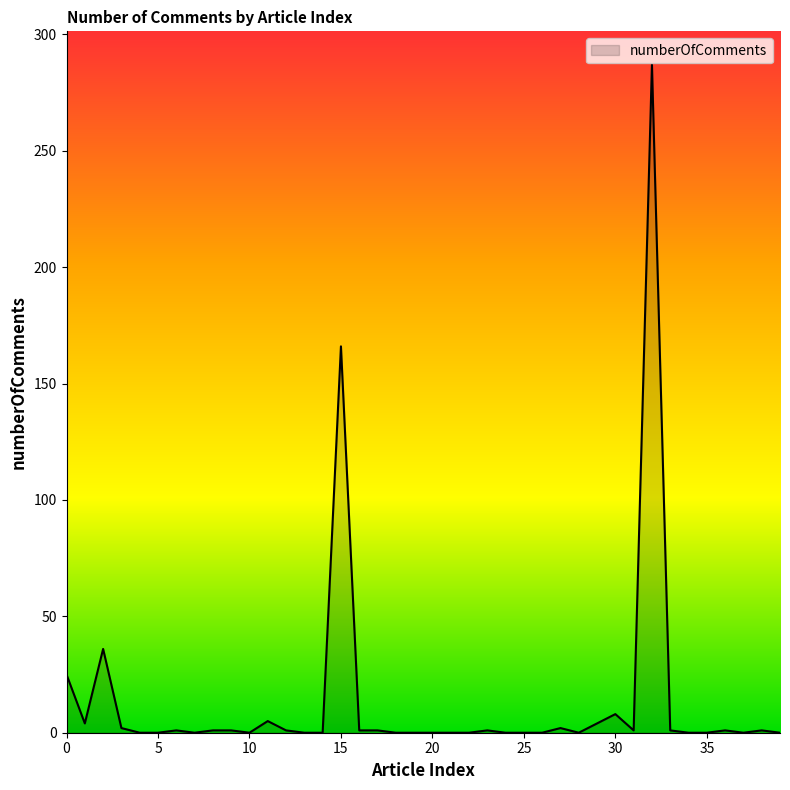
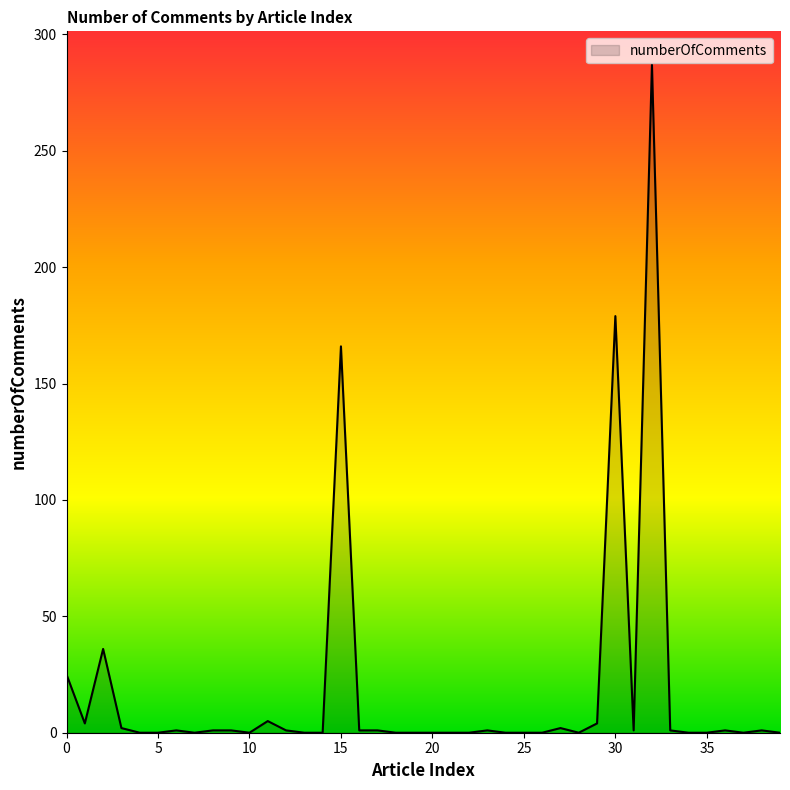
30: 8 -> 179
